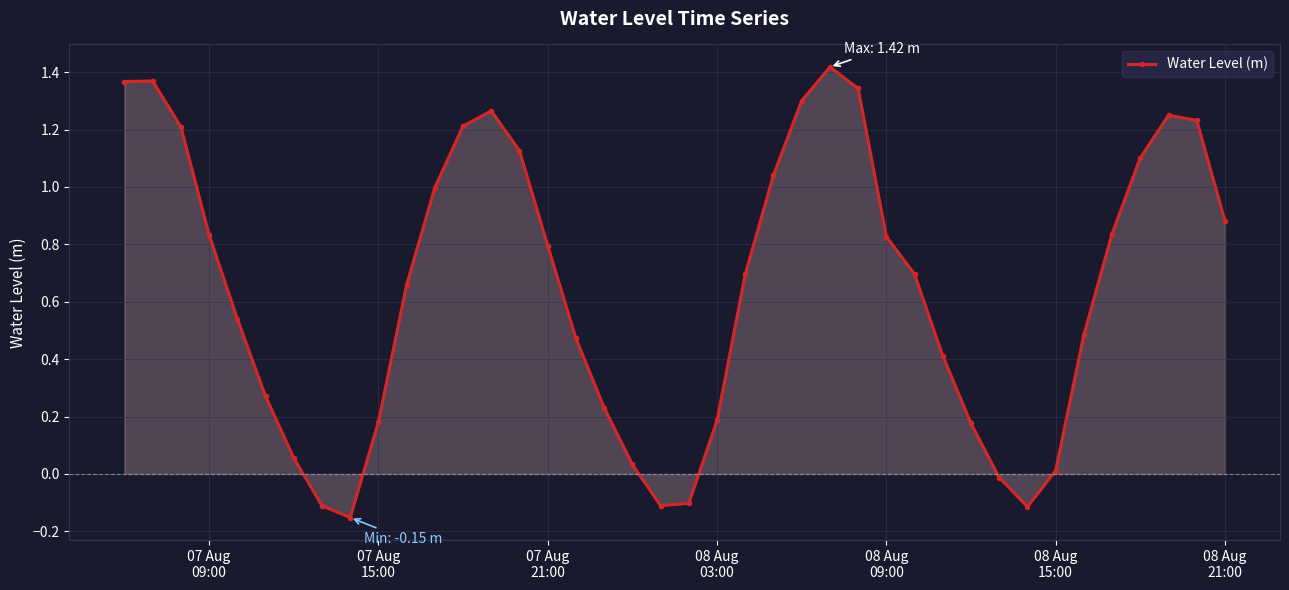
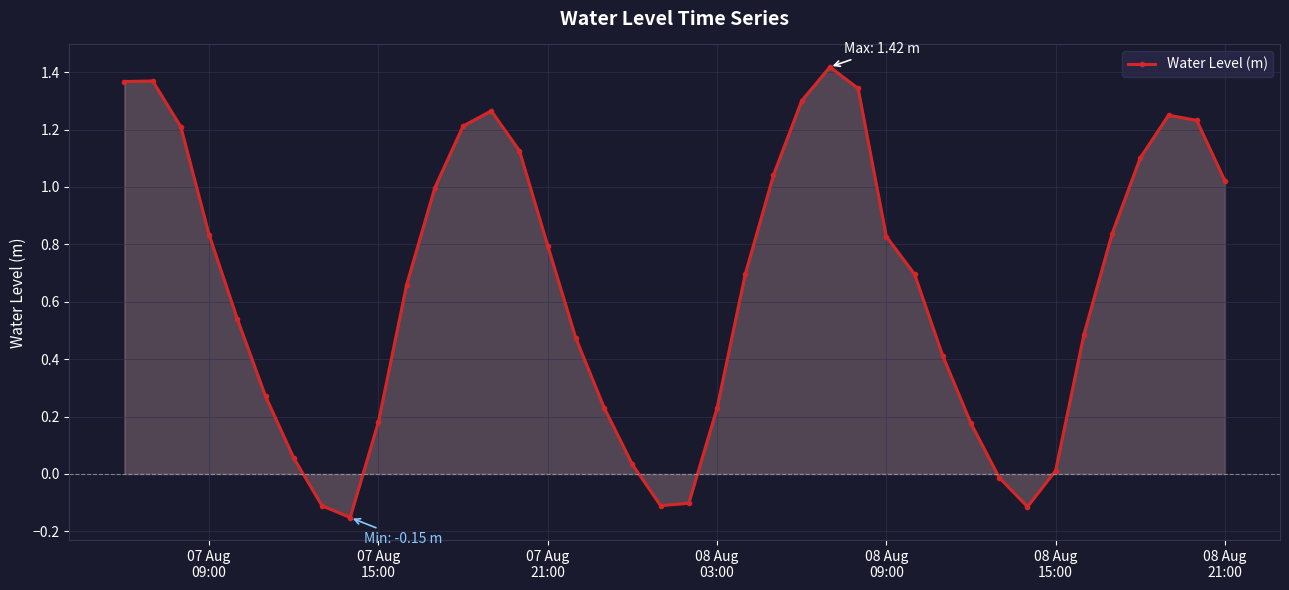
Water Level (m), 08 Aug 03:00: 0.19 -> 0.23
Water Level (m), 08 Aug 21:00: 0.88 -> 1.02
